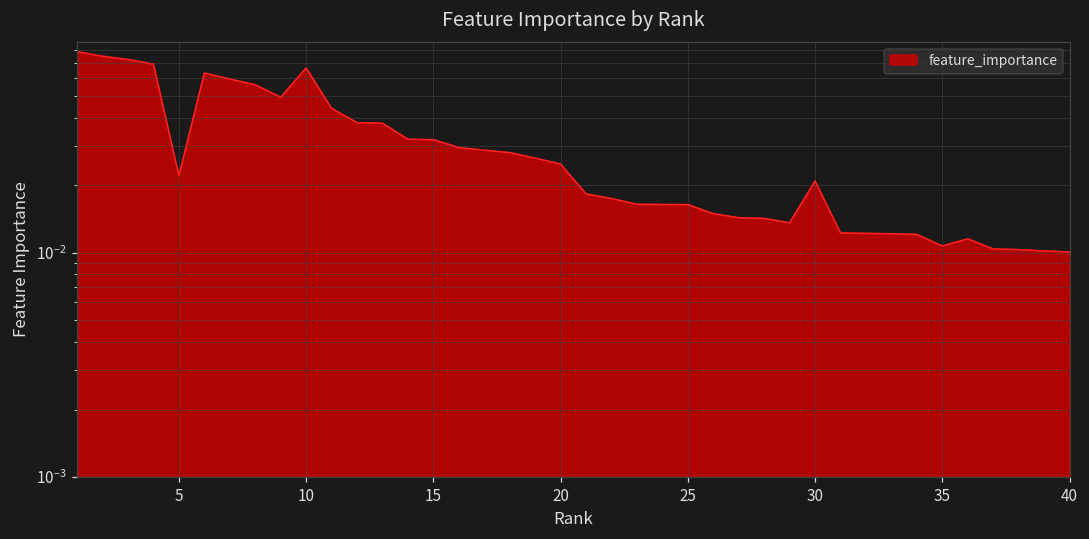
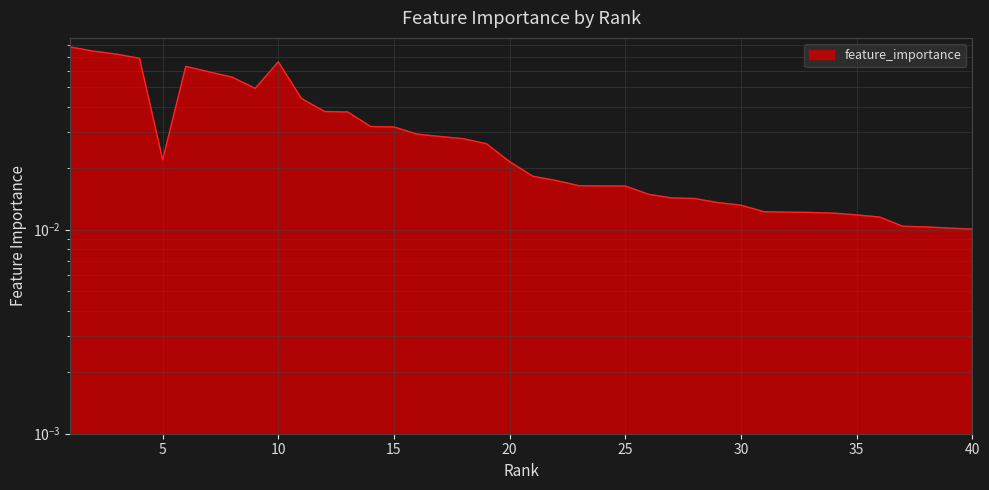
20: 0.025 -> 0.022
30: 0.021 -> 0.013
35: 0.011 -> 0.012
